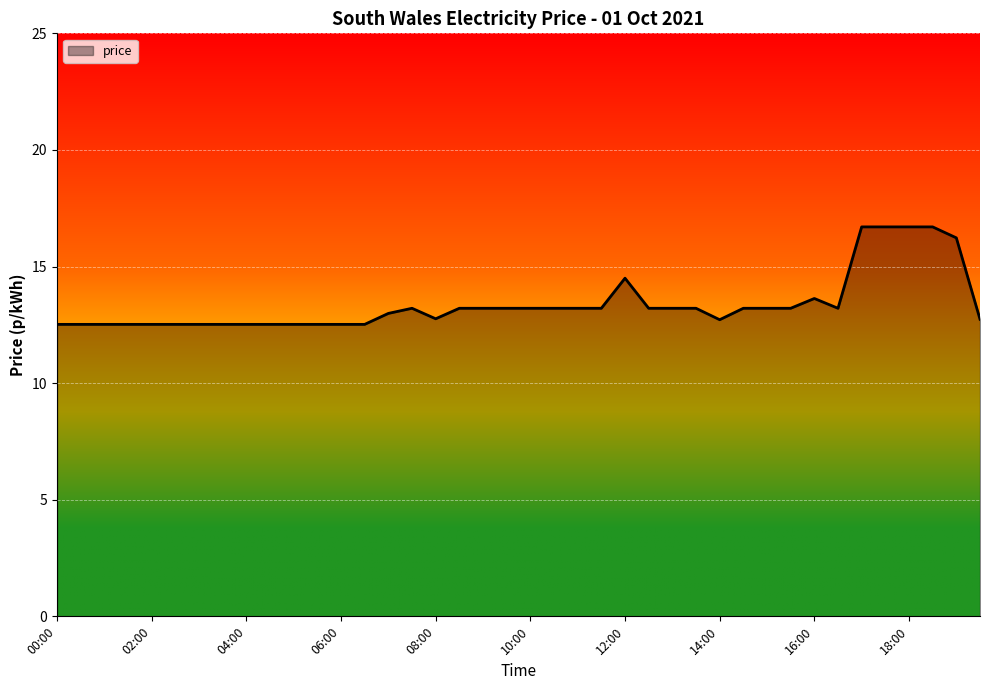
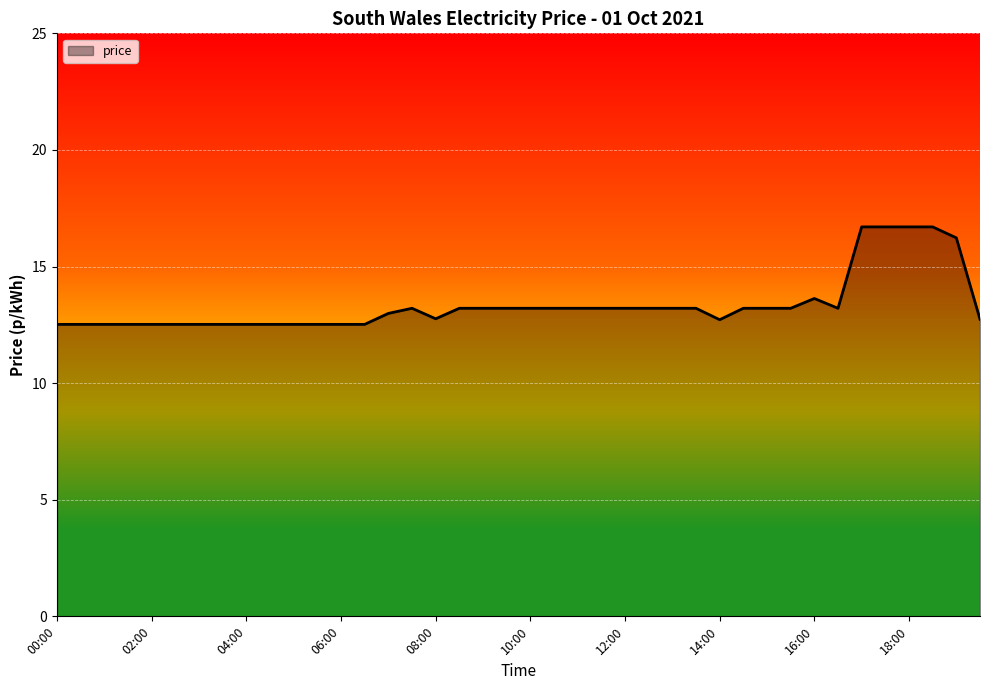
12:00: 14.5 -> 13.2
